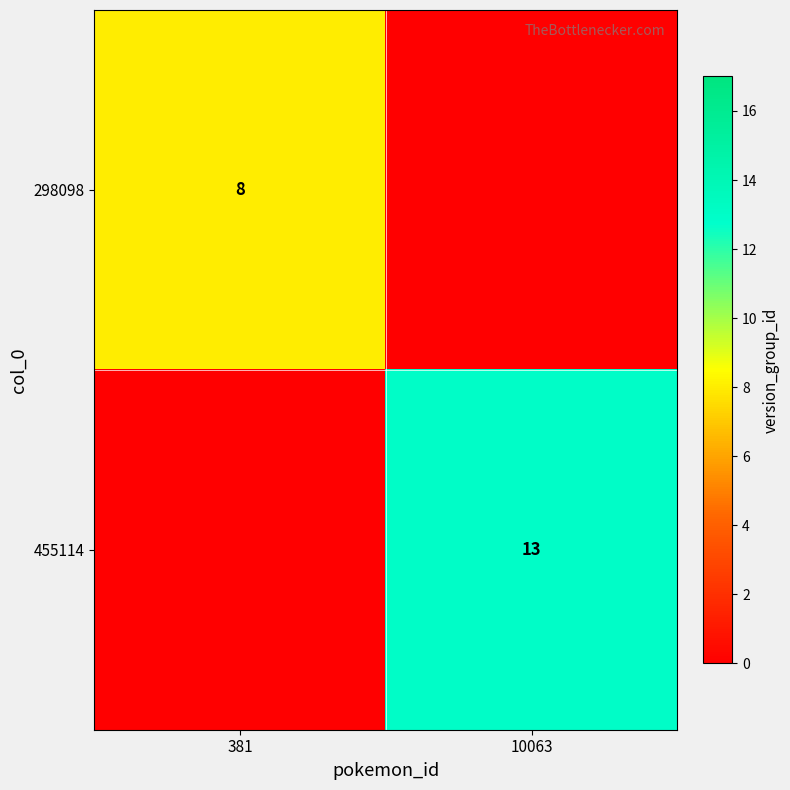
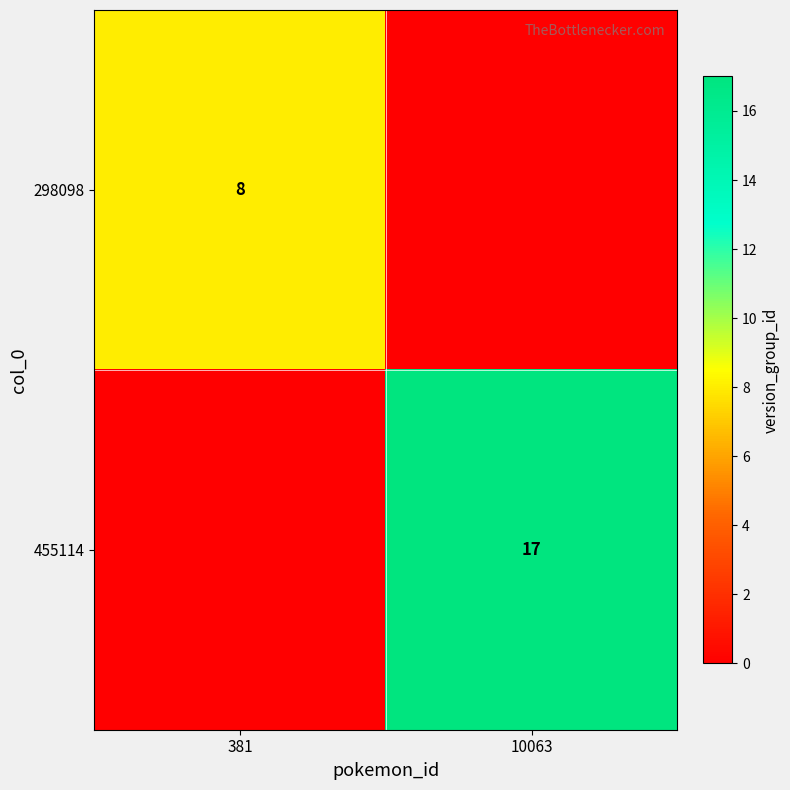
455114, 10063: 13 -> 17
